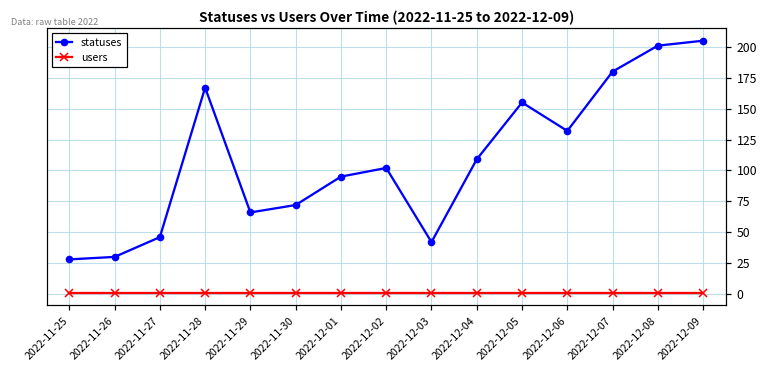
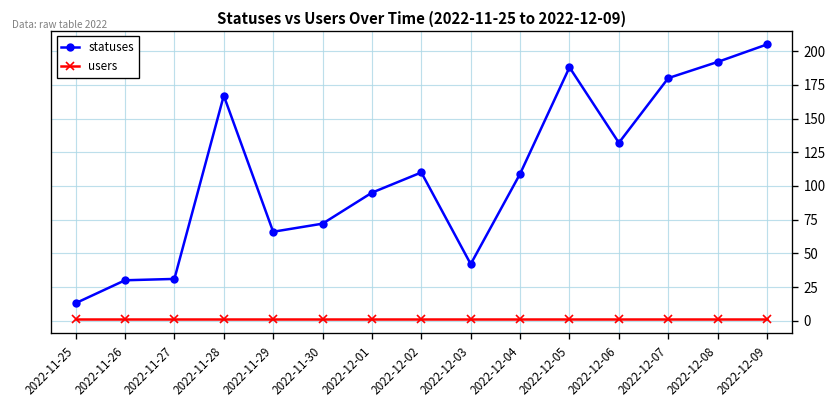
statuses, 2022-11-25: 28 -> 13
statuses, 2022-11-27: 46 -> 31
statuses, 2022-12-02: 102 -> 110
statuses, 2022-12-05: 155 -> 188
statuses, 2022-12-08: 201 -> 192
